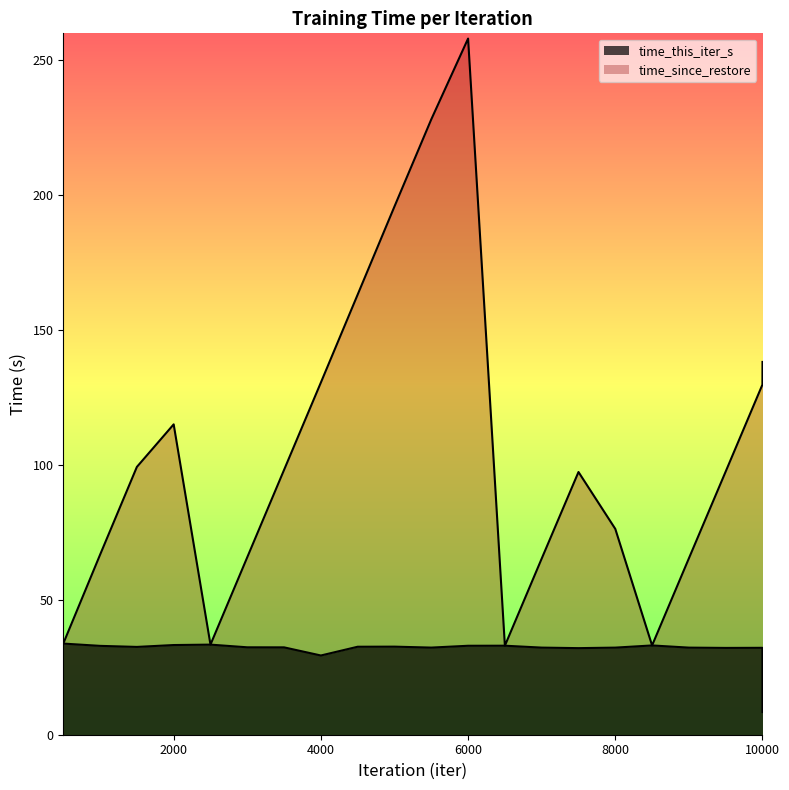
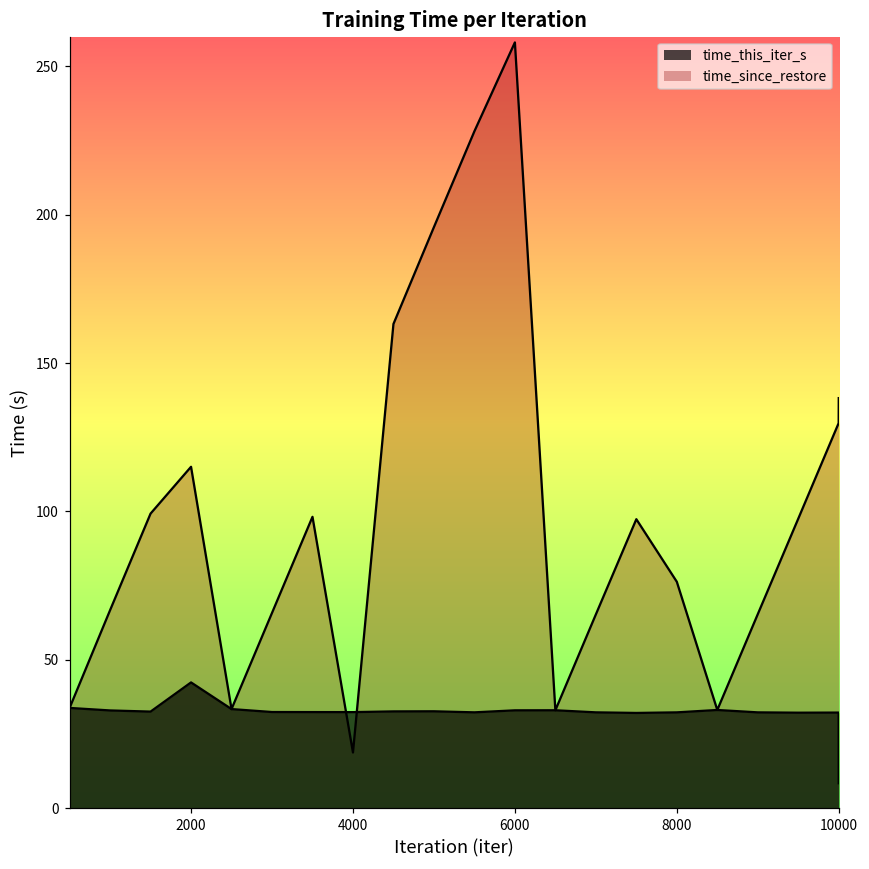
time_this_iter_s, 2000: 33 -> 42
time_this_iter_s, 4000: 29 -> 32
time_since_restore, 4000: 131 -> 19
